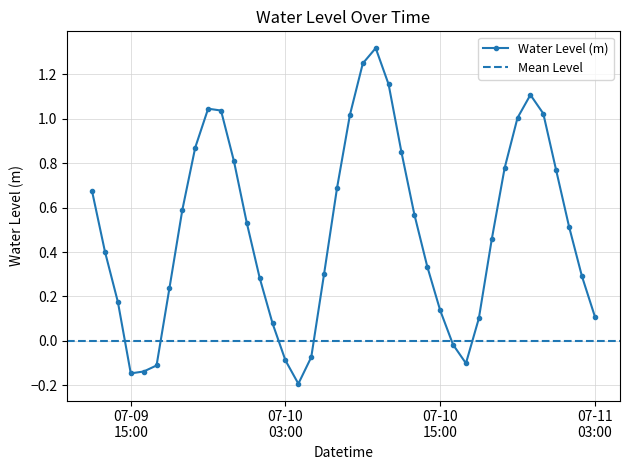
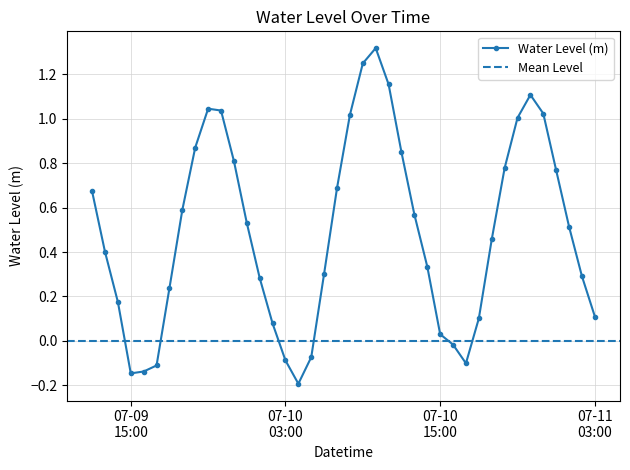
07-10 15:00: 0.14 -> 0.03
